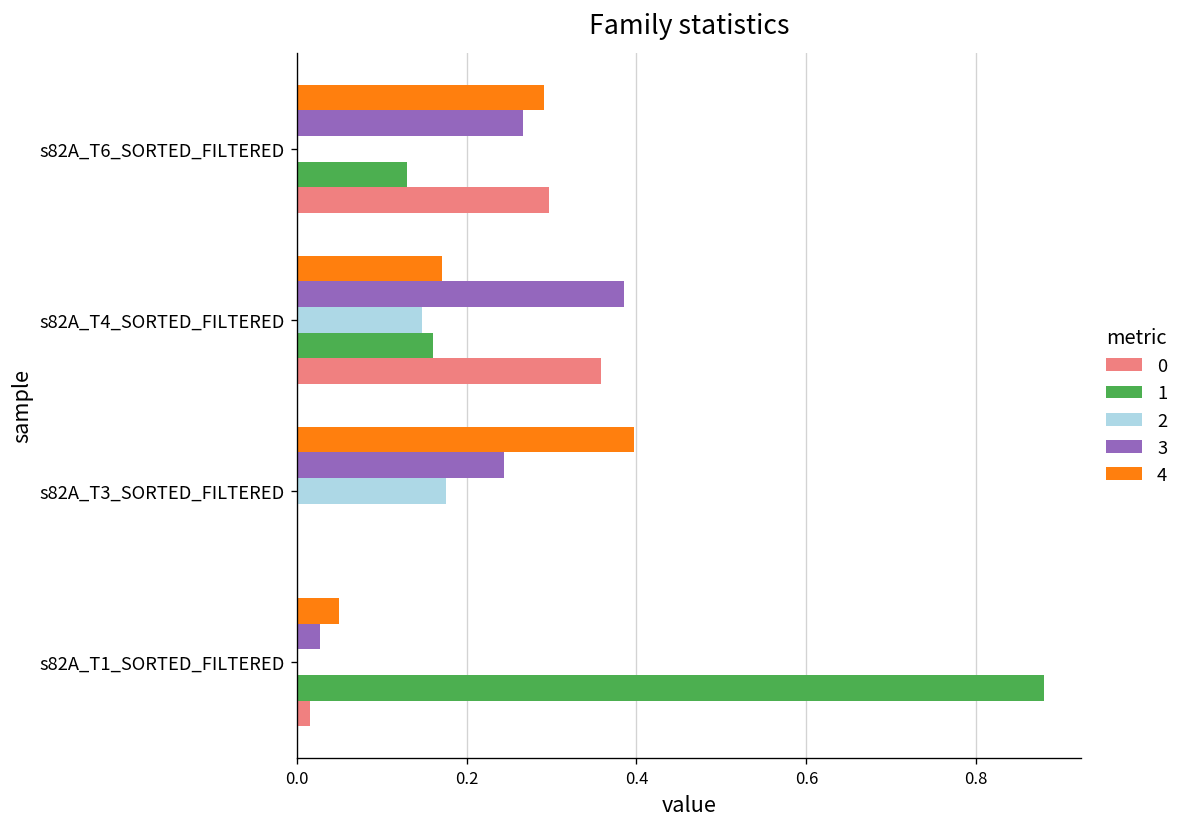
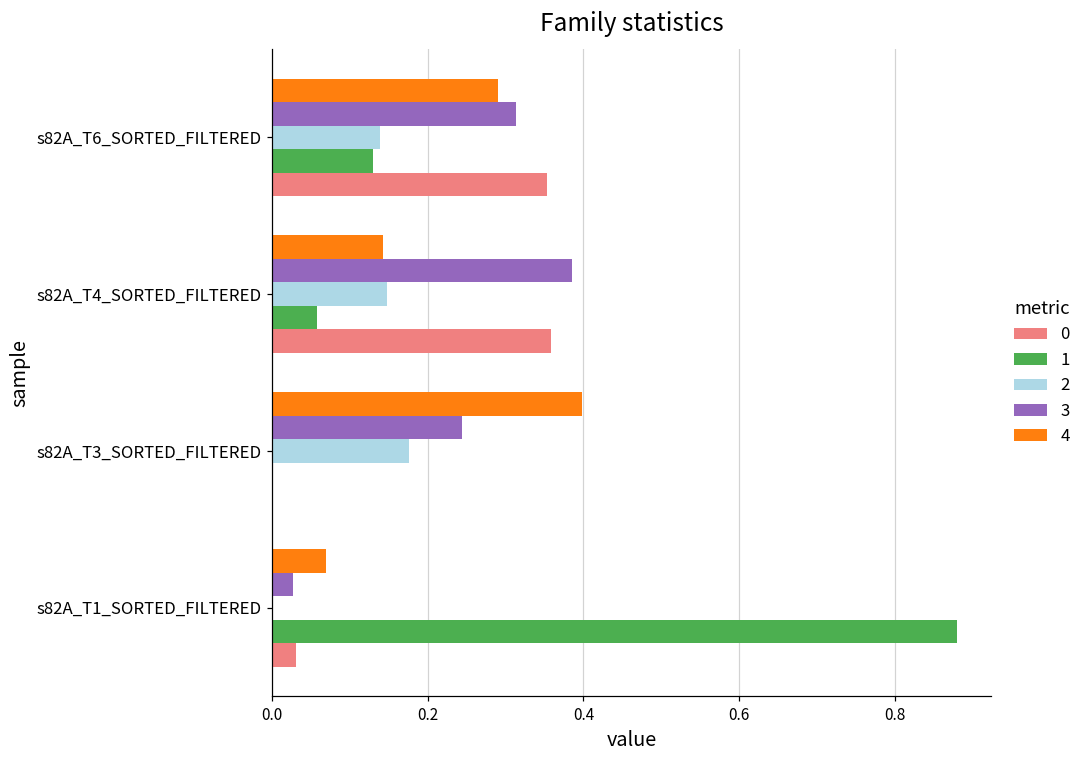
3, s82A_T6_SORTED_FILTERED: 0.27 -> 0.31
2, s82A_T6_SORTED_FILTERED: 0.00 -> 0.14
0, s82A_T6_SORTED_FILTERED: 0.30 -> 0.35
4, s82A_T4_SORTED_FILTERED: 0.17 -> 0.14
1, s82A_T4_SORTED_FILTERED: 0.16 -> 0.06
4, s82A_T1_SORTED_FILTERED: 0.05 -> 0.07
0, s82A_T1_SORTED_FILTERED: 0.02 -> 0.03
